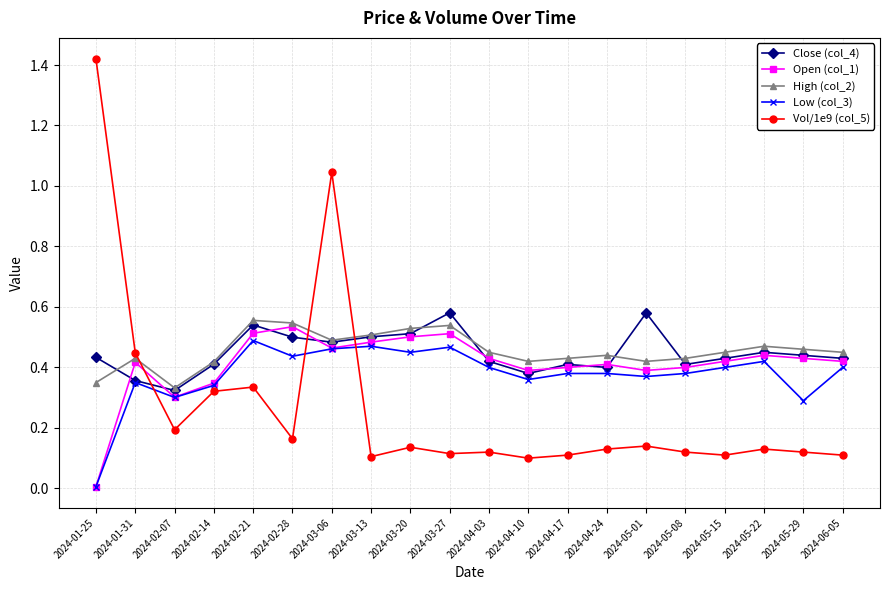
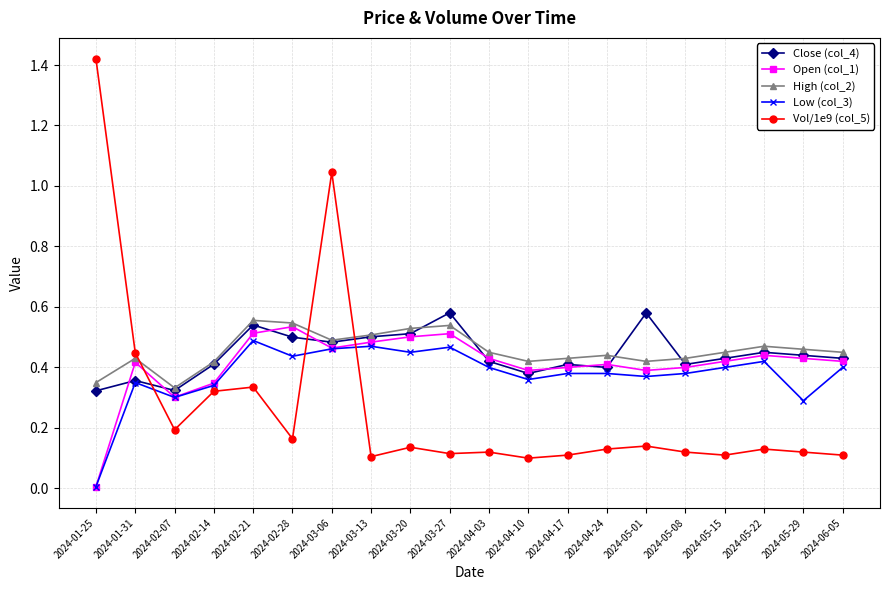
Close (col_4), 2024-01-25: 0.43 -> 0.32
